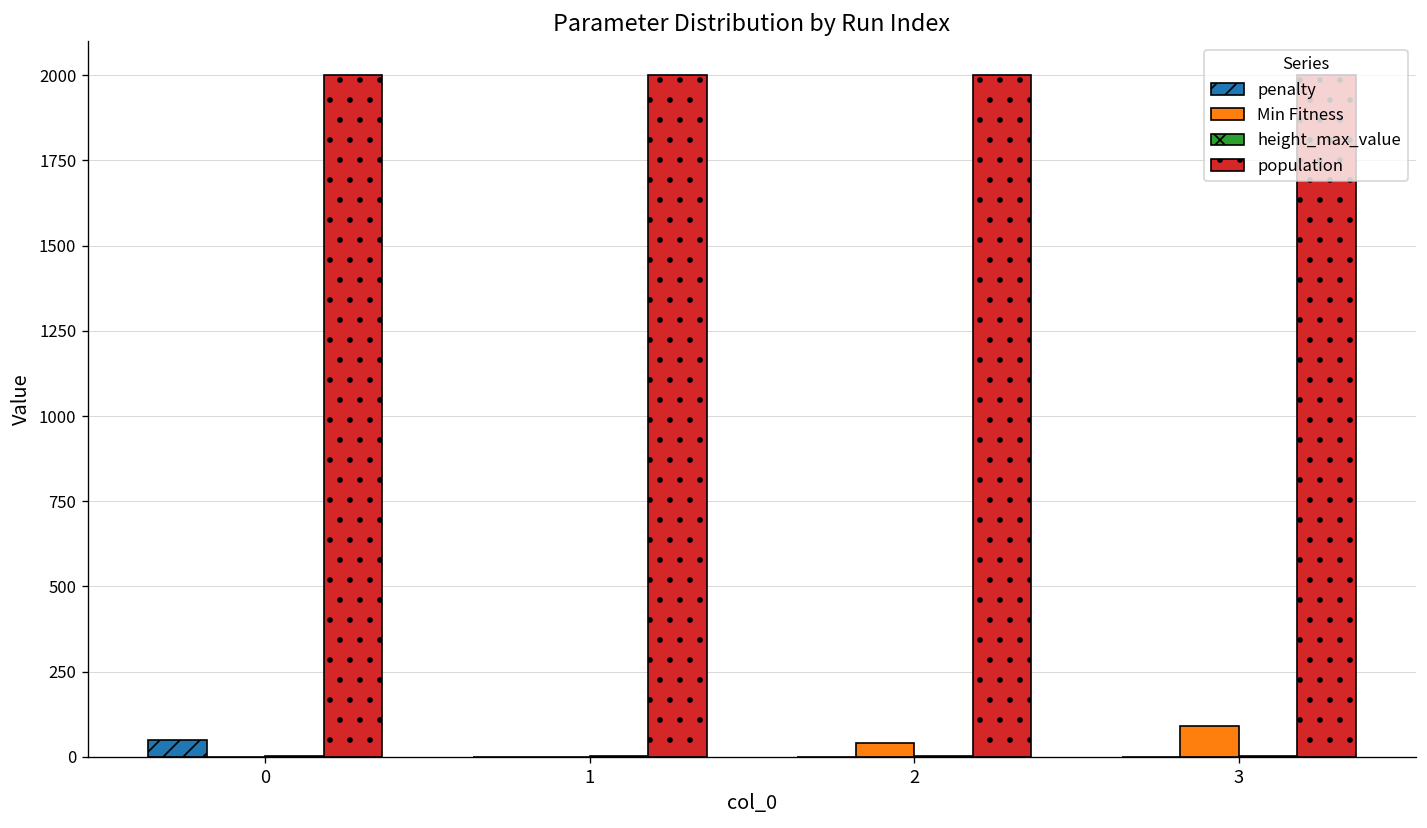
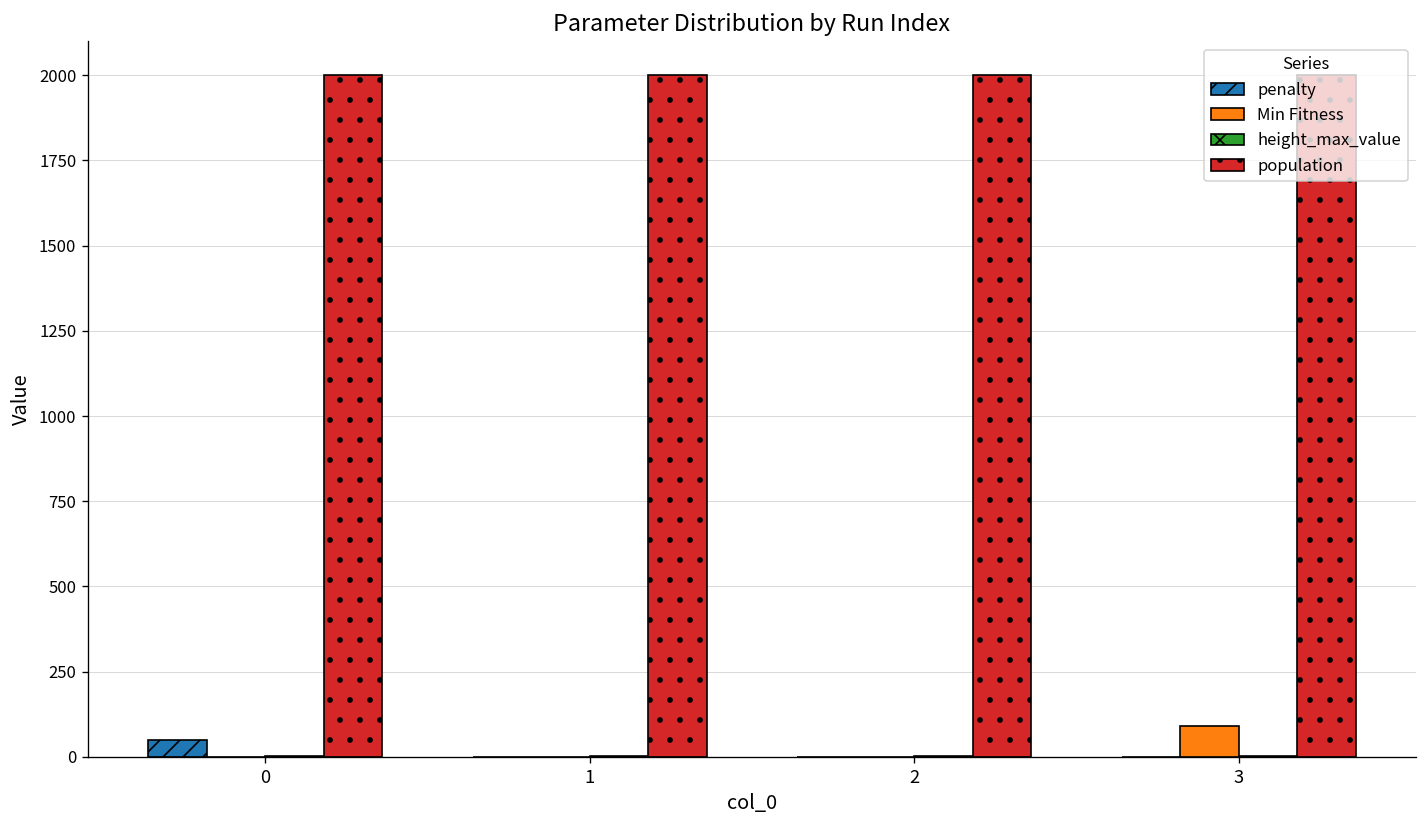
Min Fitness, 2: 40 -> 0
